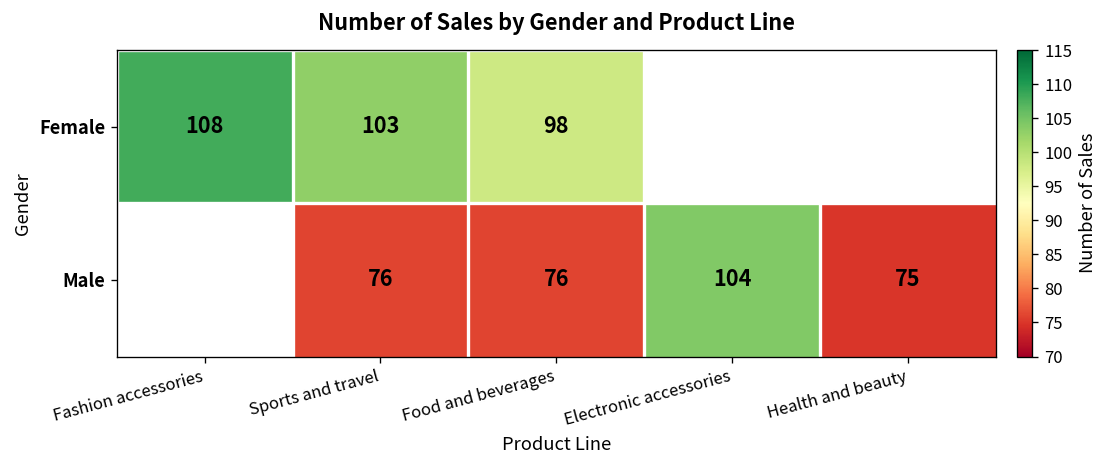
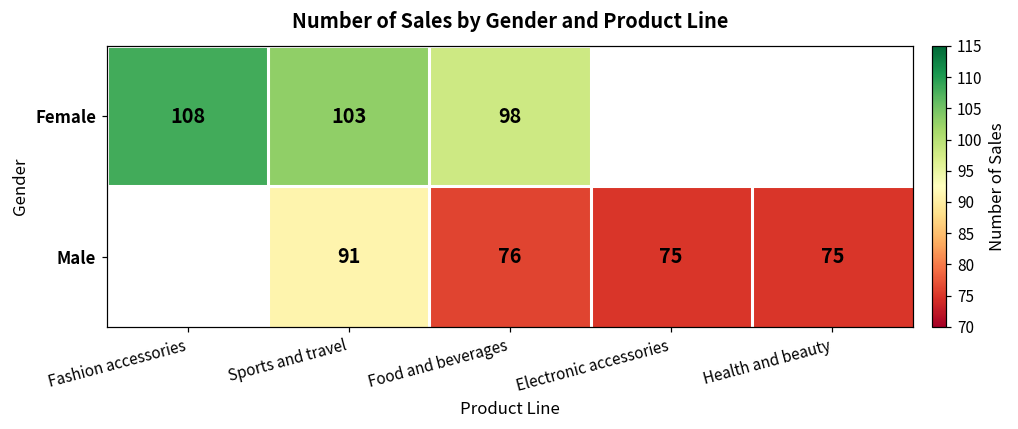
Male, Sports and travel: 76 -> 91
Male, Electronic accessories: 104 -> 75
